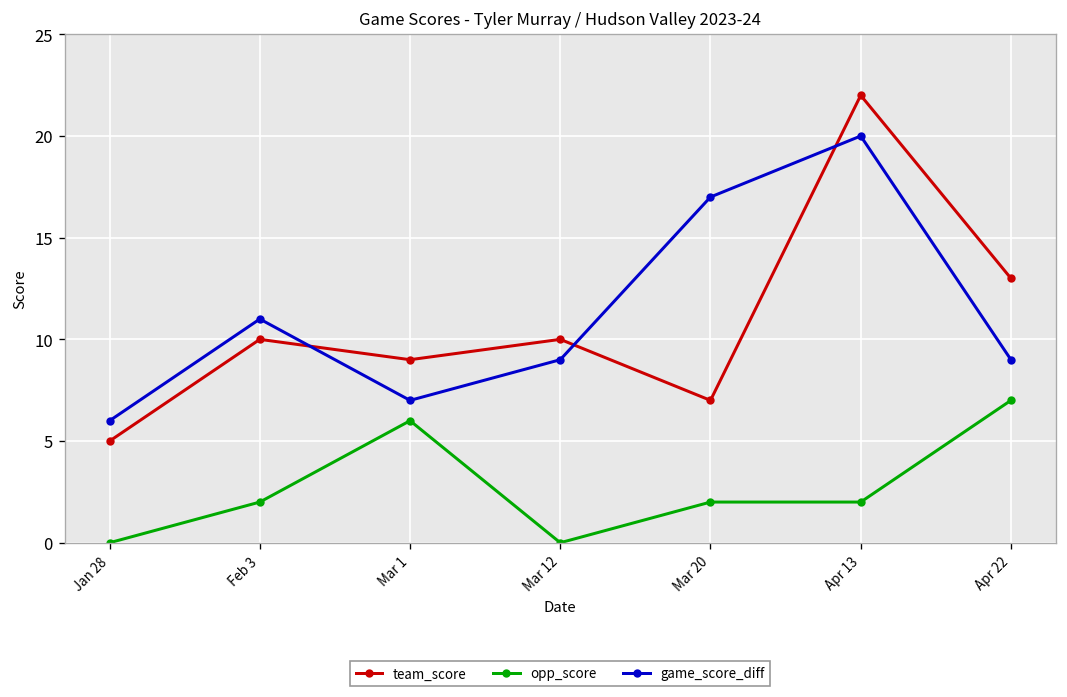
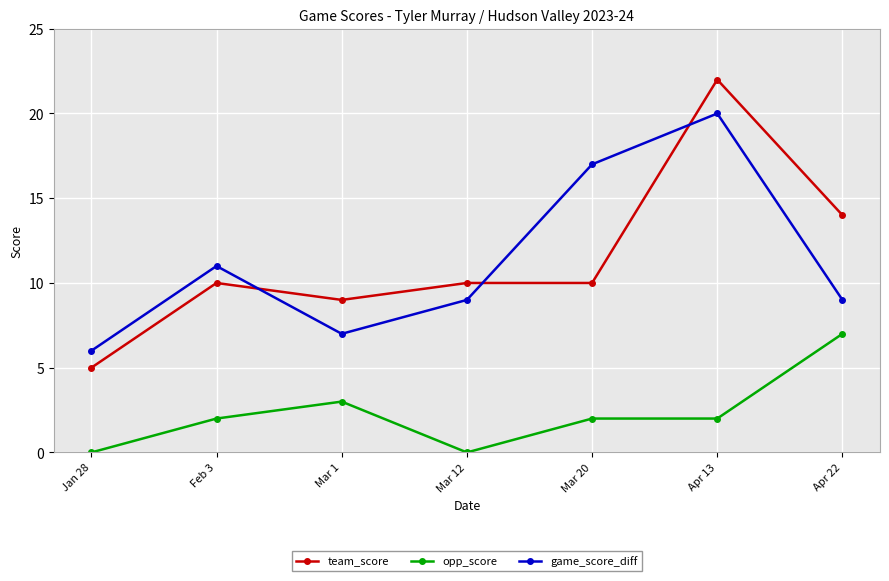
opp_score, Mar 1: 6 -> 3
team_score, Mar 20: 7 -> 10
team_score, Apr 22: 13 -> 14
